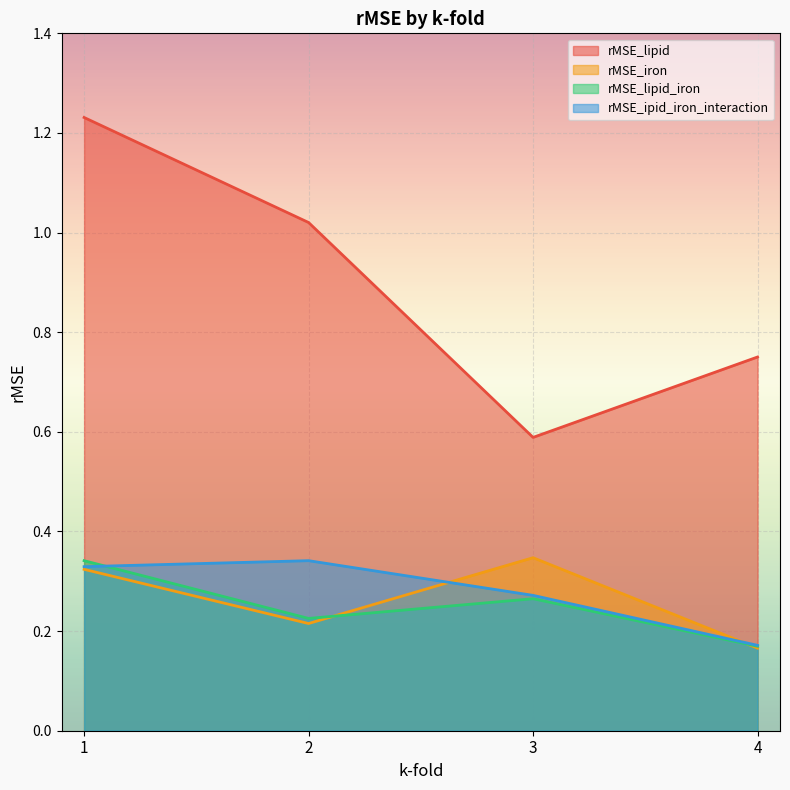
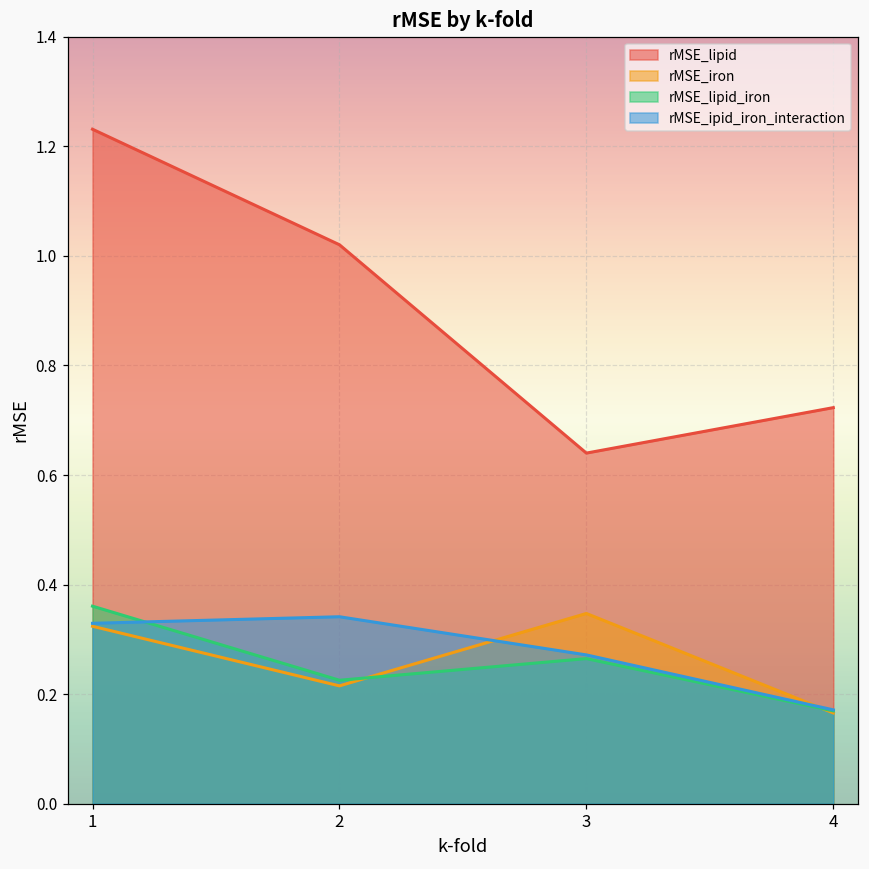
rMSE_lipid_iron, 1: 0.34 -> 0.36
rMSE_lipid, 3: 0.59 -> 0.64
rMSE_lipid, 4: 0.75 -> 0.72
